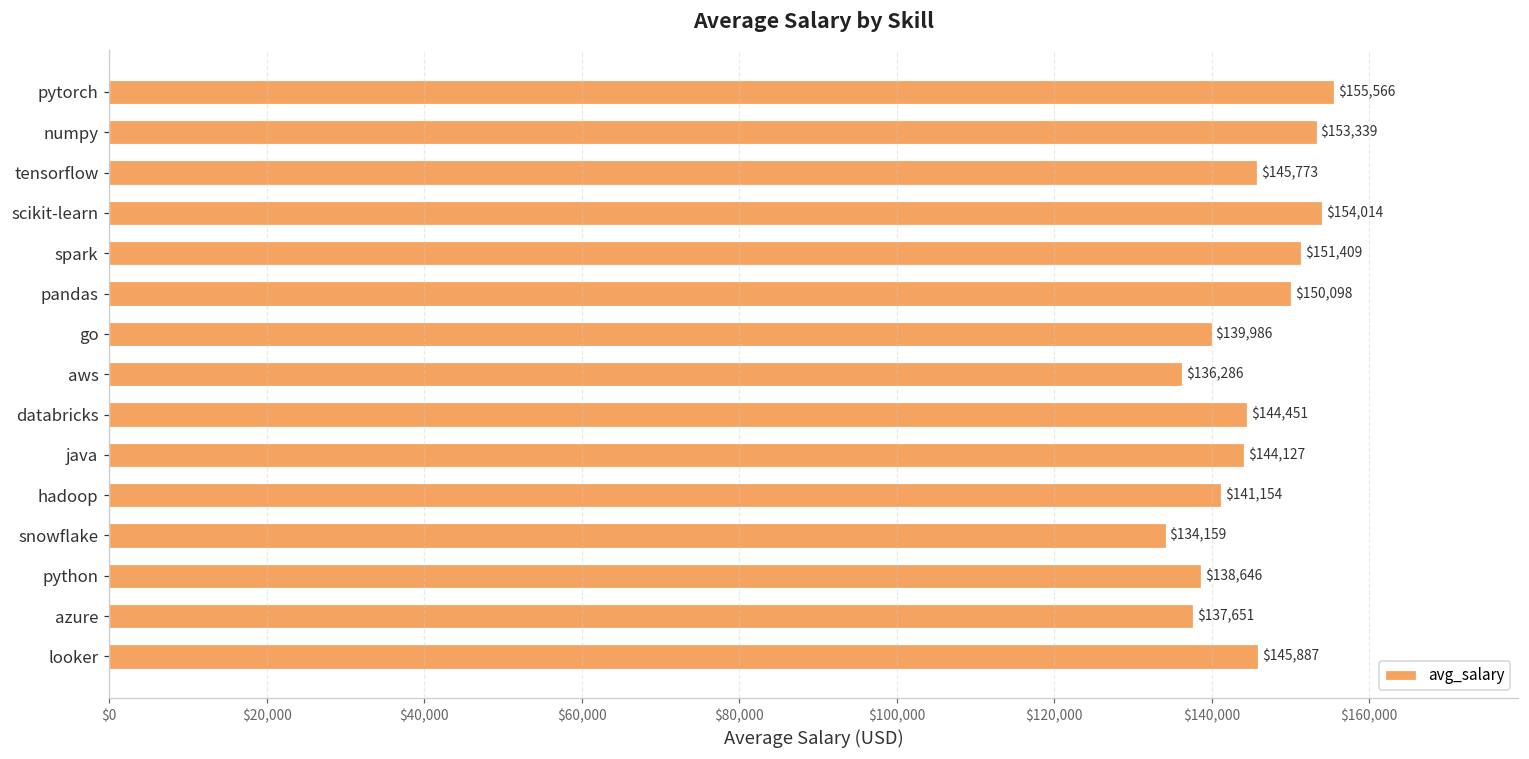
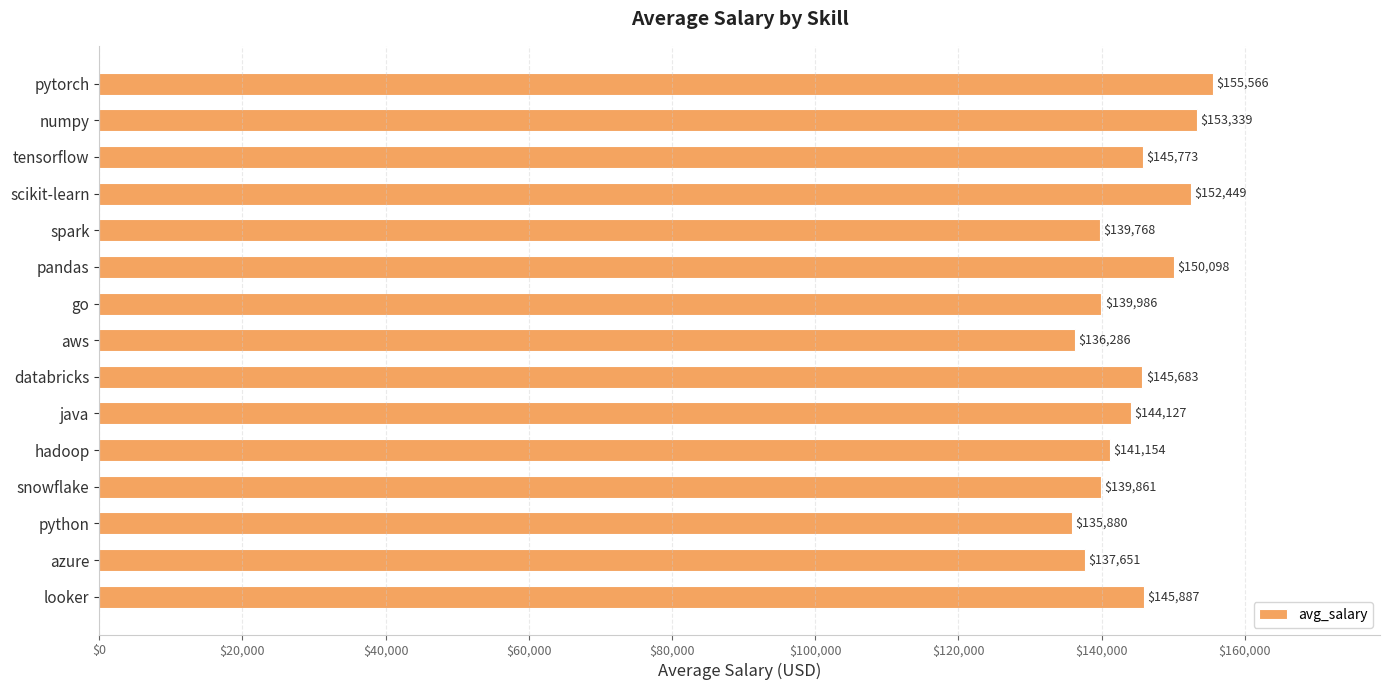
scikit-learn: $154,014 -> $152,449
spark: $151,409 -> $139,768
databricks: $144,451 -> $145,683
snowflake: $134,159 -> $139,861
python: $138,646 -> $135,880
